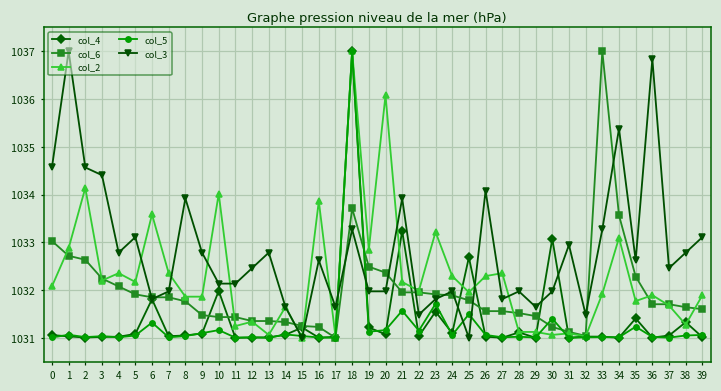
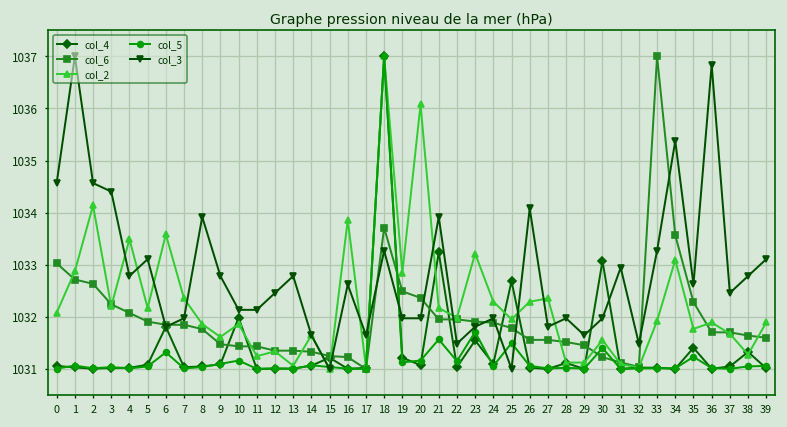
col_2, 4: 1032.4 -> 1033.5
col_2, 9: 1031.9 -> 1031.6
col_2, 10: 1034.0 -> 1031.9
col_2, 30: 1031.1 -> 1031.6
